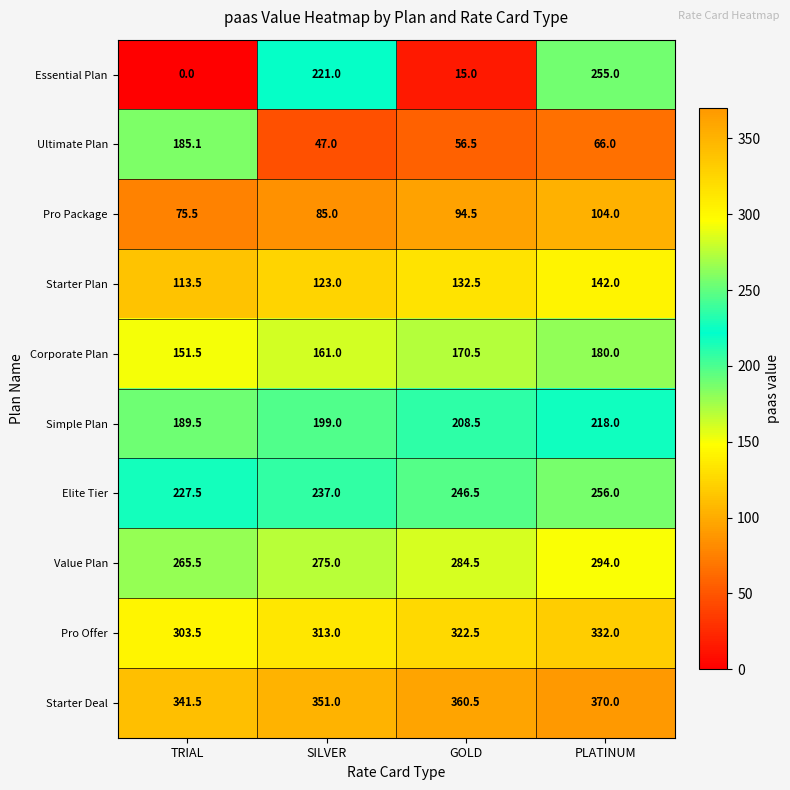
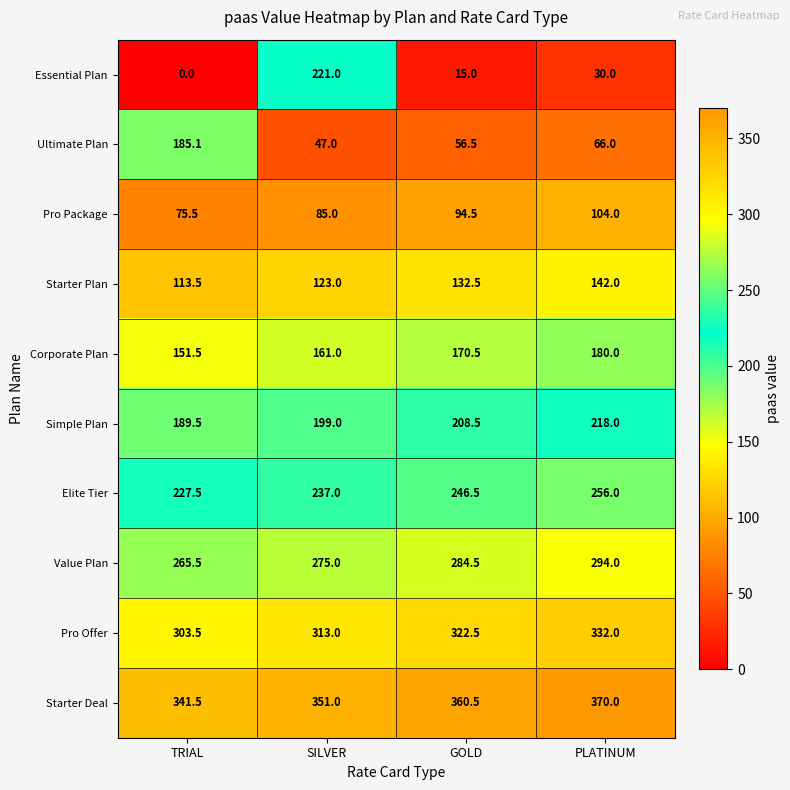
Essential Plan, PLATINUM: 255.0 -> 30.0
